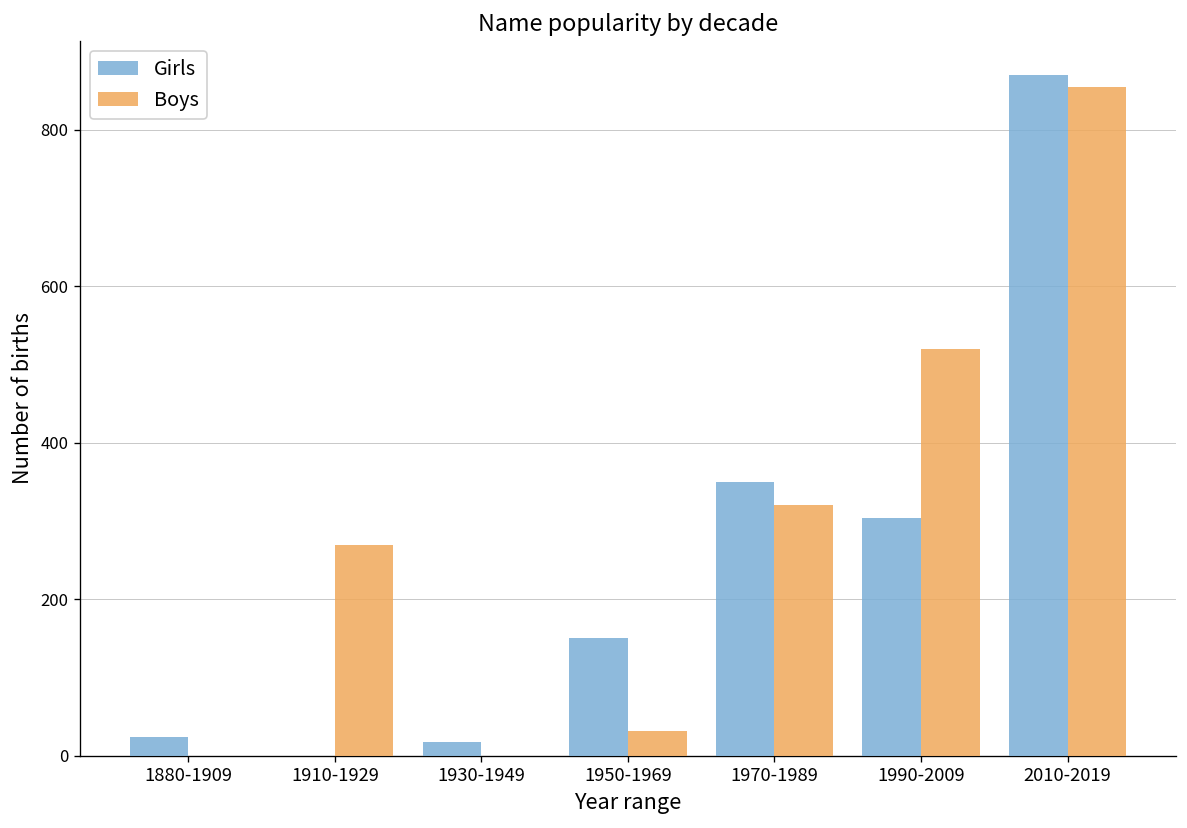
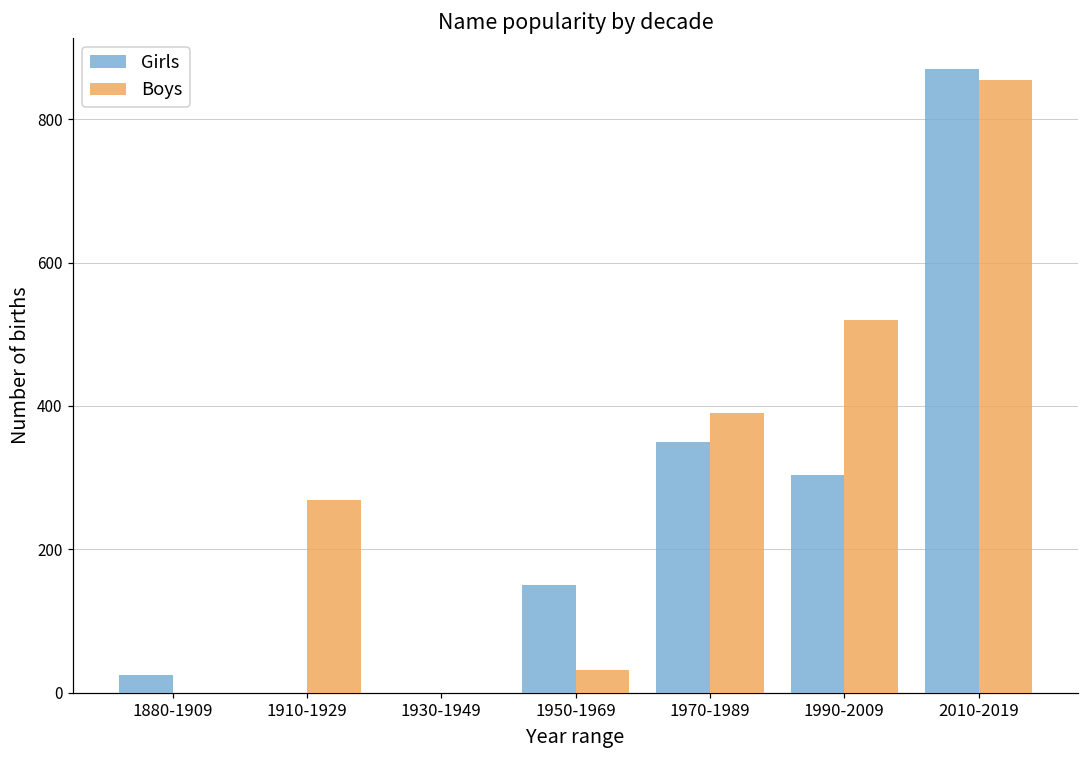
Girls, 1930-1949: 20 -> 0
Boys, 1970-1989: 320 -> 390
